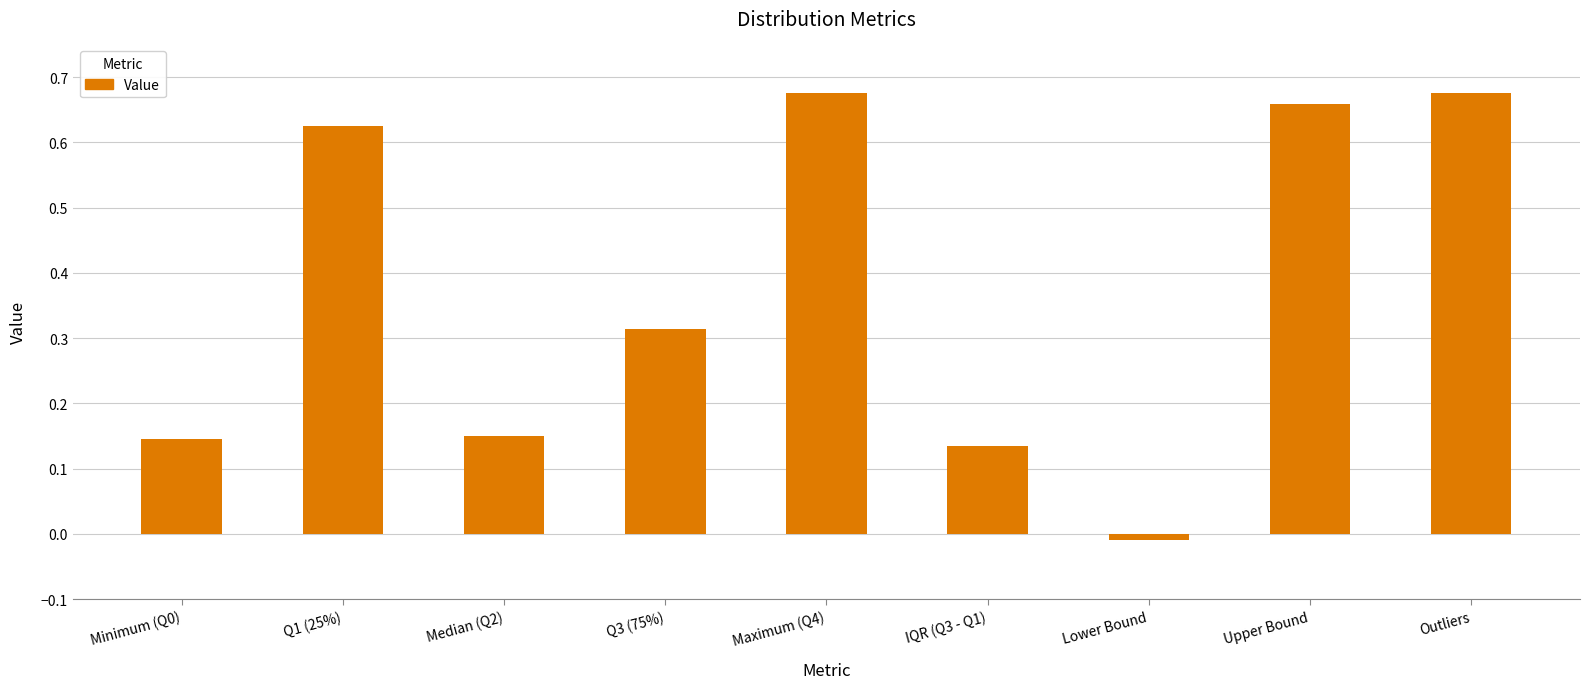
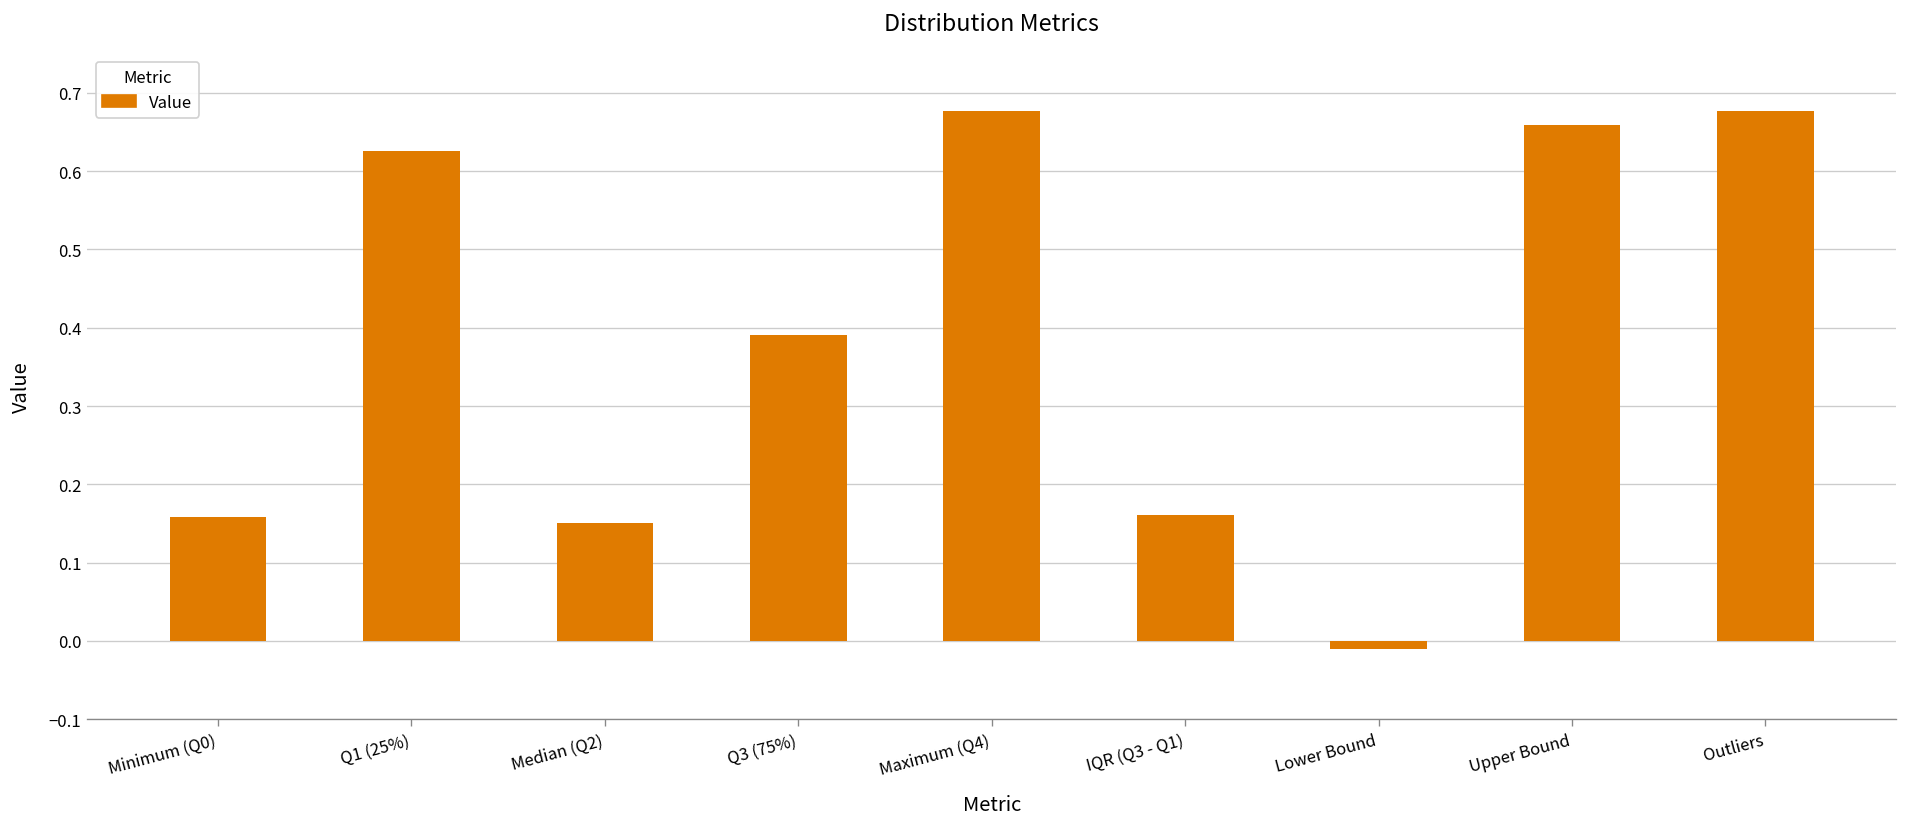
Minimum (Q0): 0.15 -> 0.16
Q3 (75%): 0.31 -> 0.39
IQR (Q3 - Q1): 0.14 -> 0.16
